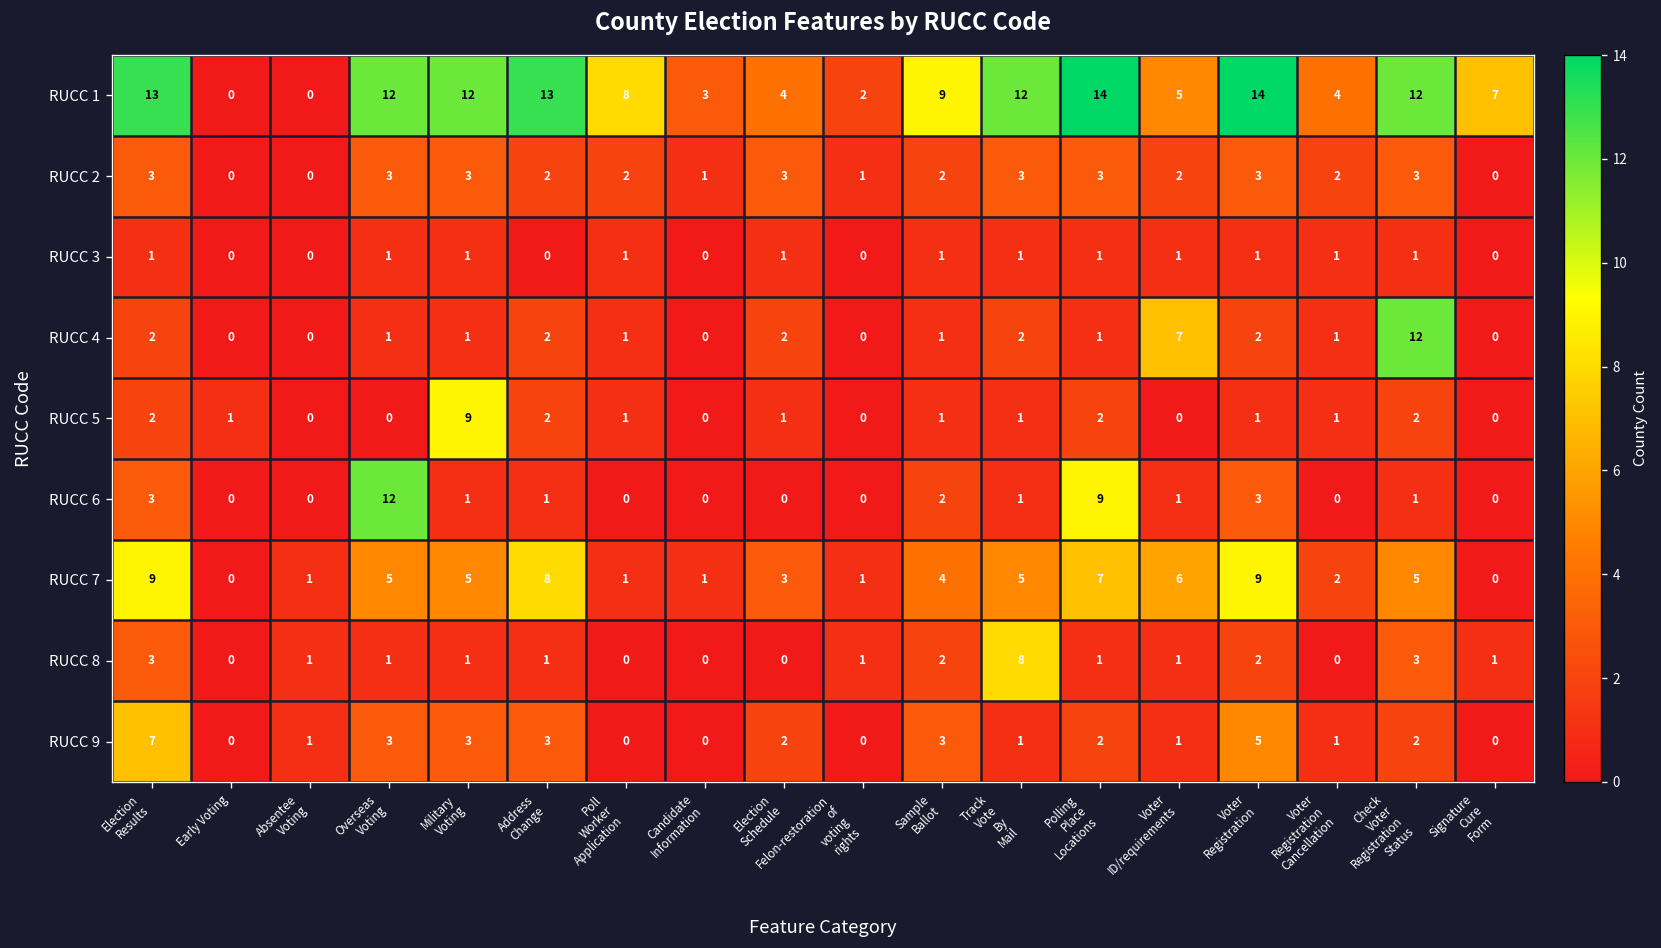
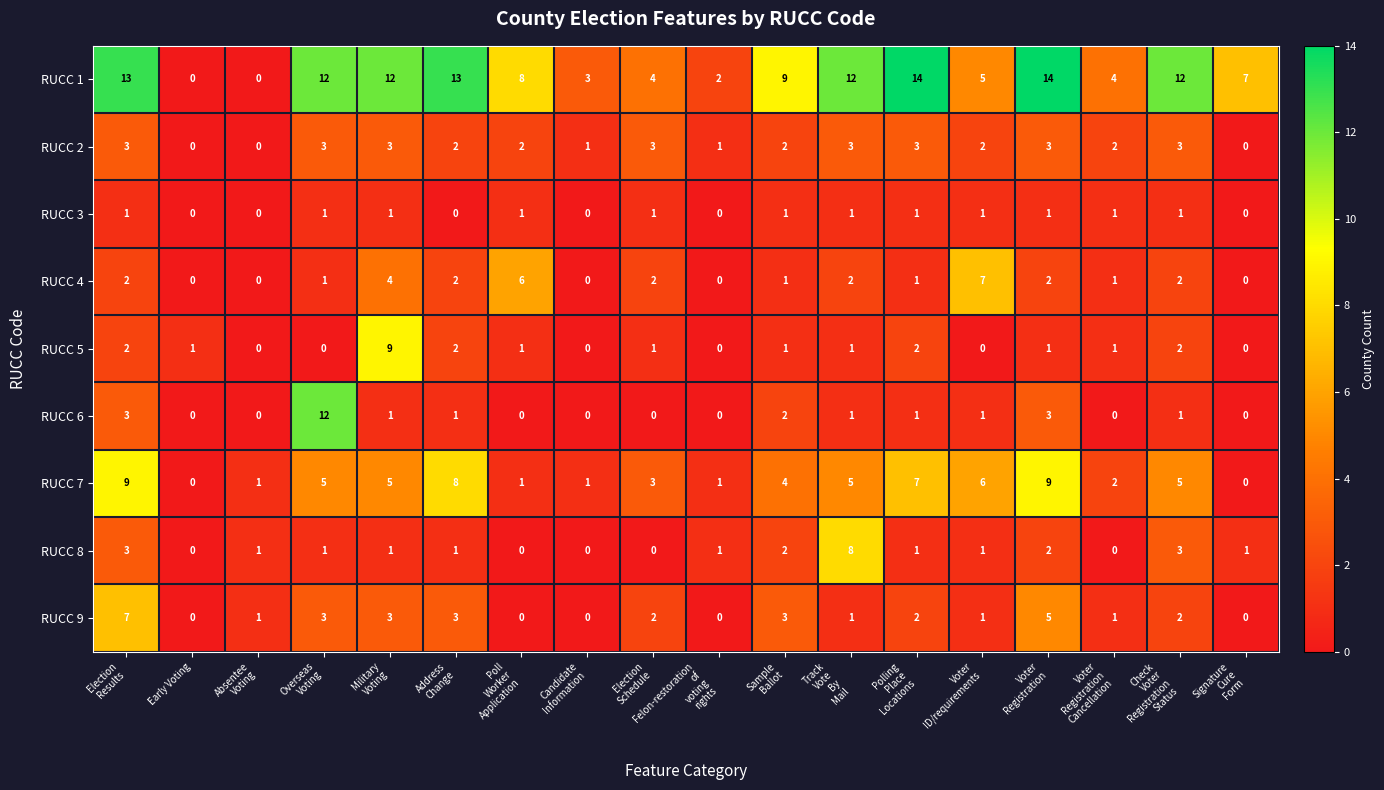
RUCC 4, Military Voting: 1 -> 4
RUCC 4, Poll Worker Application: 1 -> 6
RUCC 4, Check Voter Registration Status: 12 -> 2
RUCC 6, Polling Place Locations: 9 -> 1
